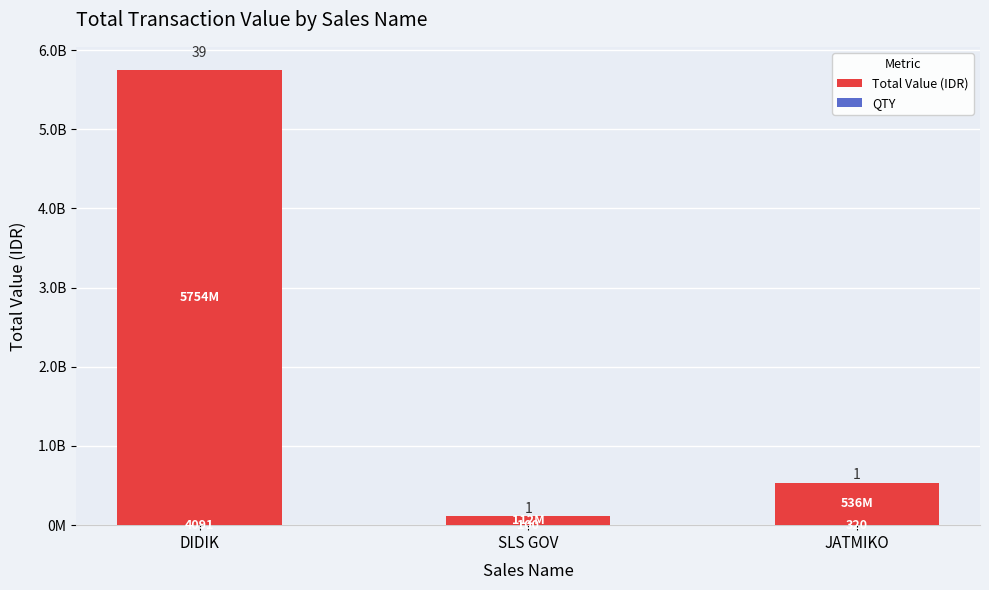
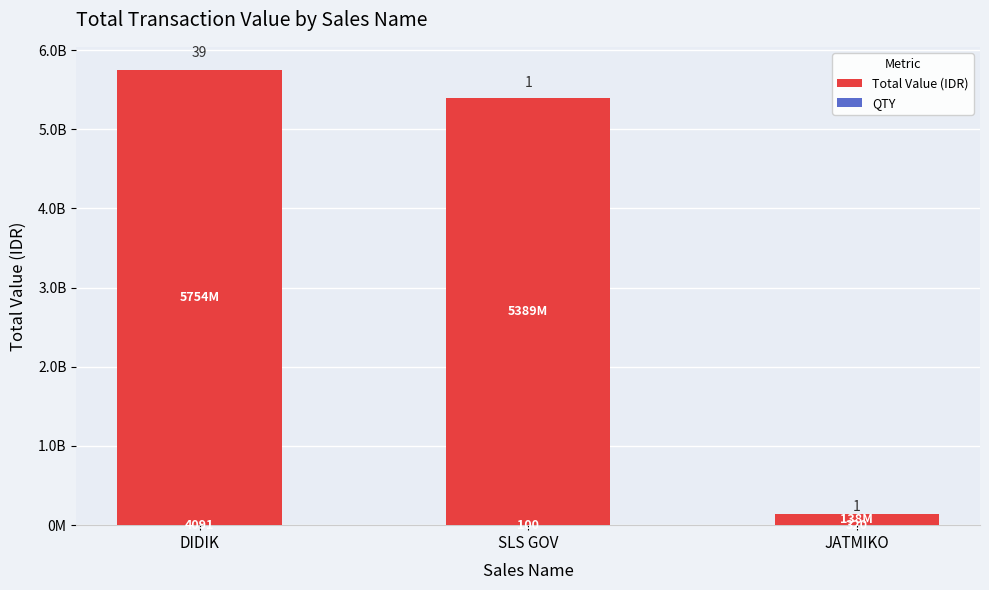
Total Value (IDR), SLS GOV: 112M -> 5389M
Total Value (IDR), JATMIKO: 536M -> 138M
